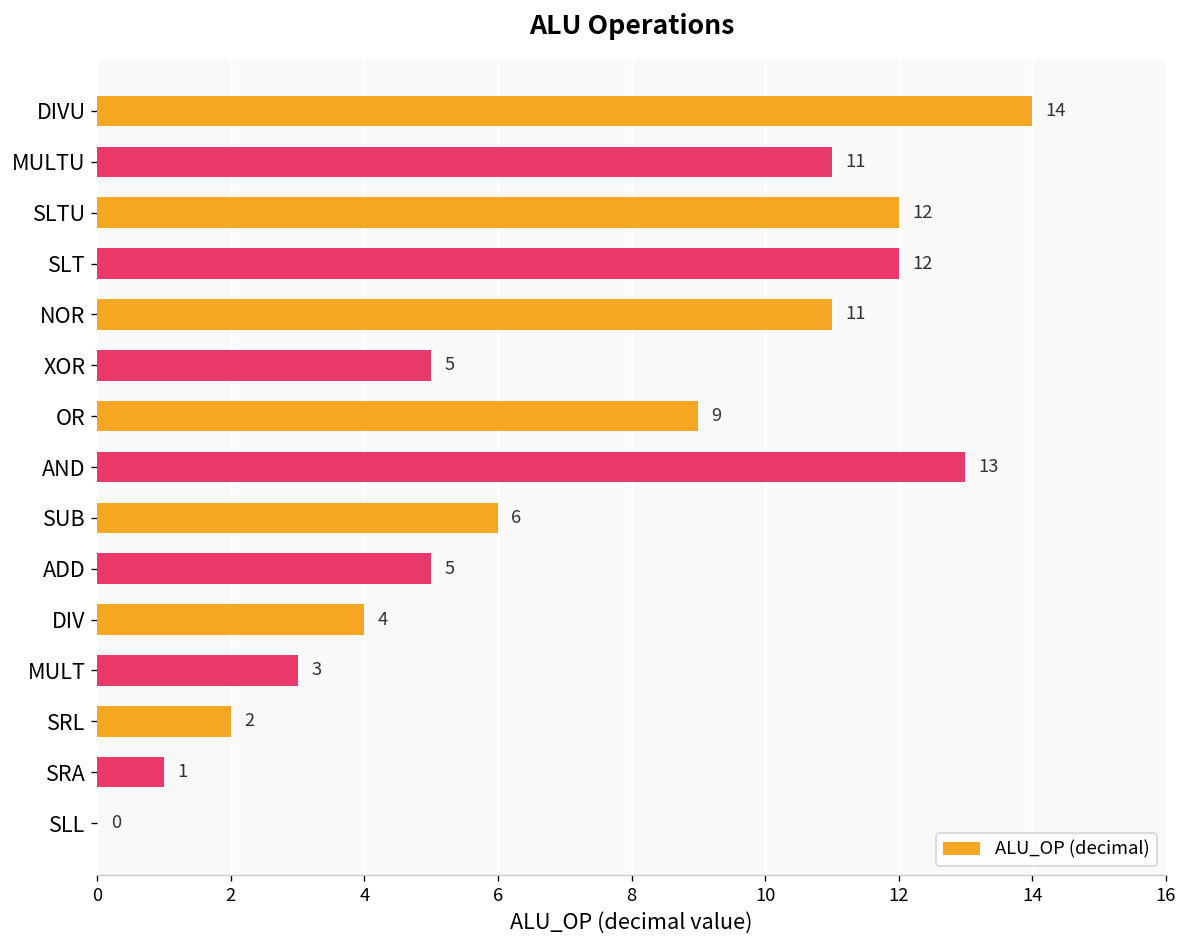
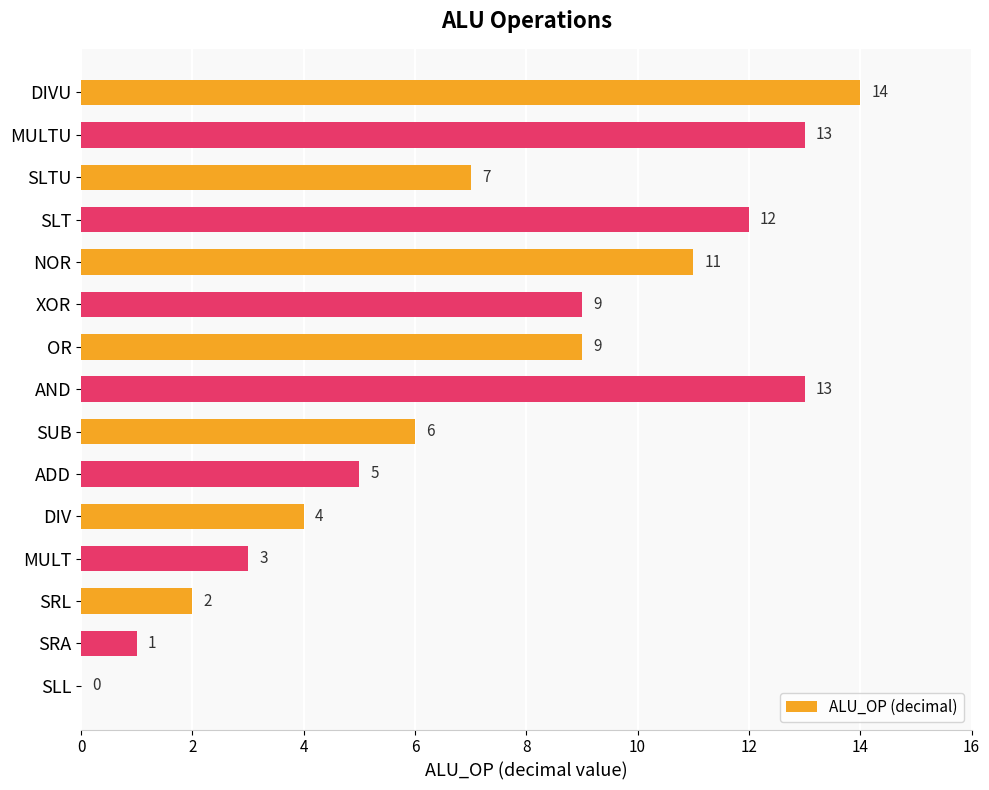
MULTU: 11 -> 13
SLTU: 12 -> 7
XOR: 5 -> 9
